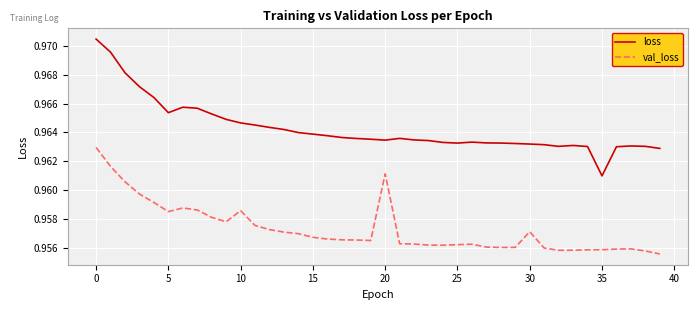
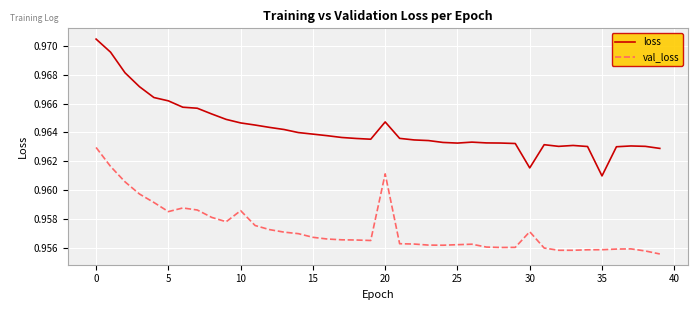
loss, 5: 0.9654 -> 0.9662
loss, 20: 0.9635 -> 0.9647
loss, 30: 0.9632 -> 0.9615
